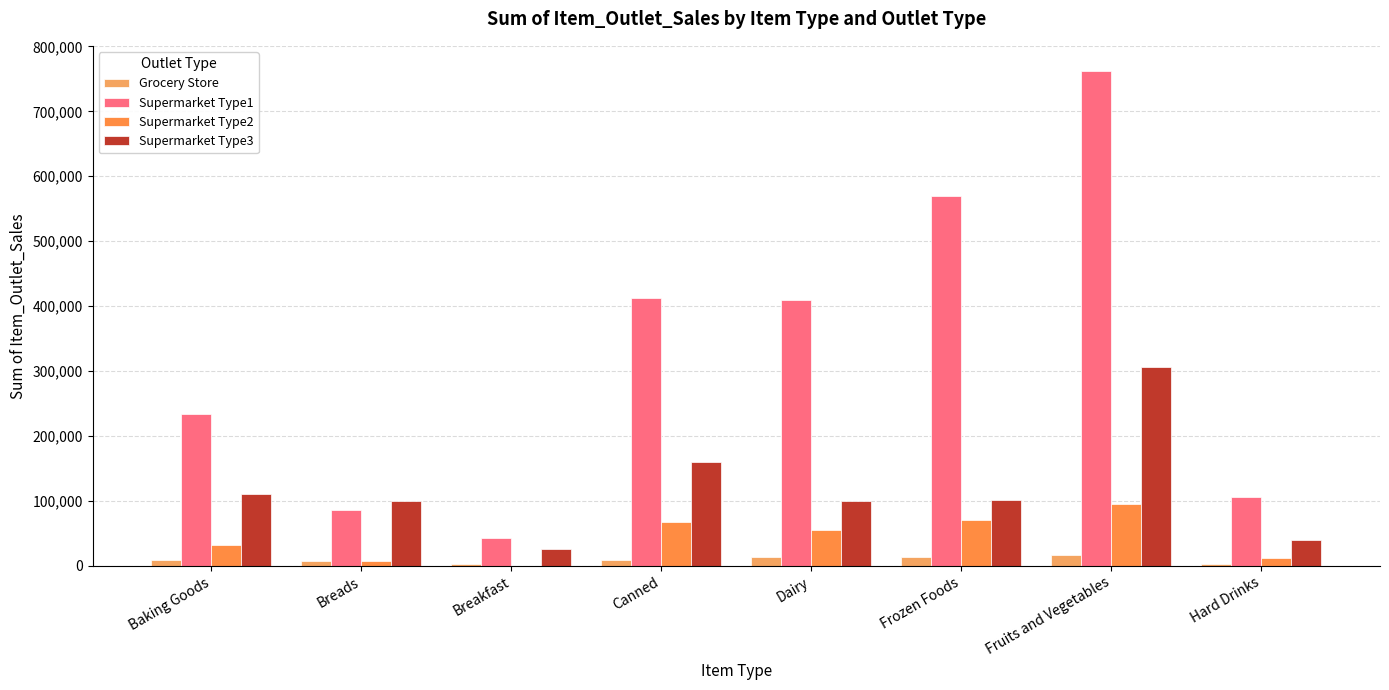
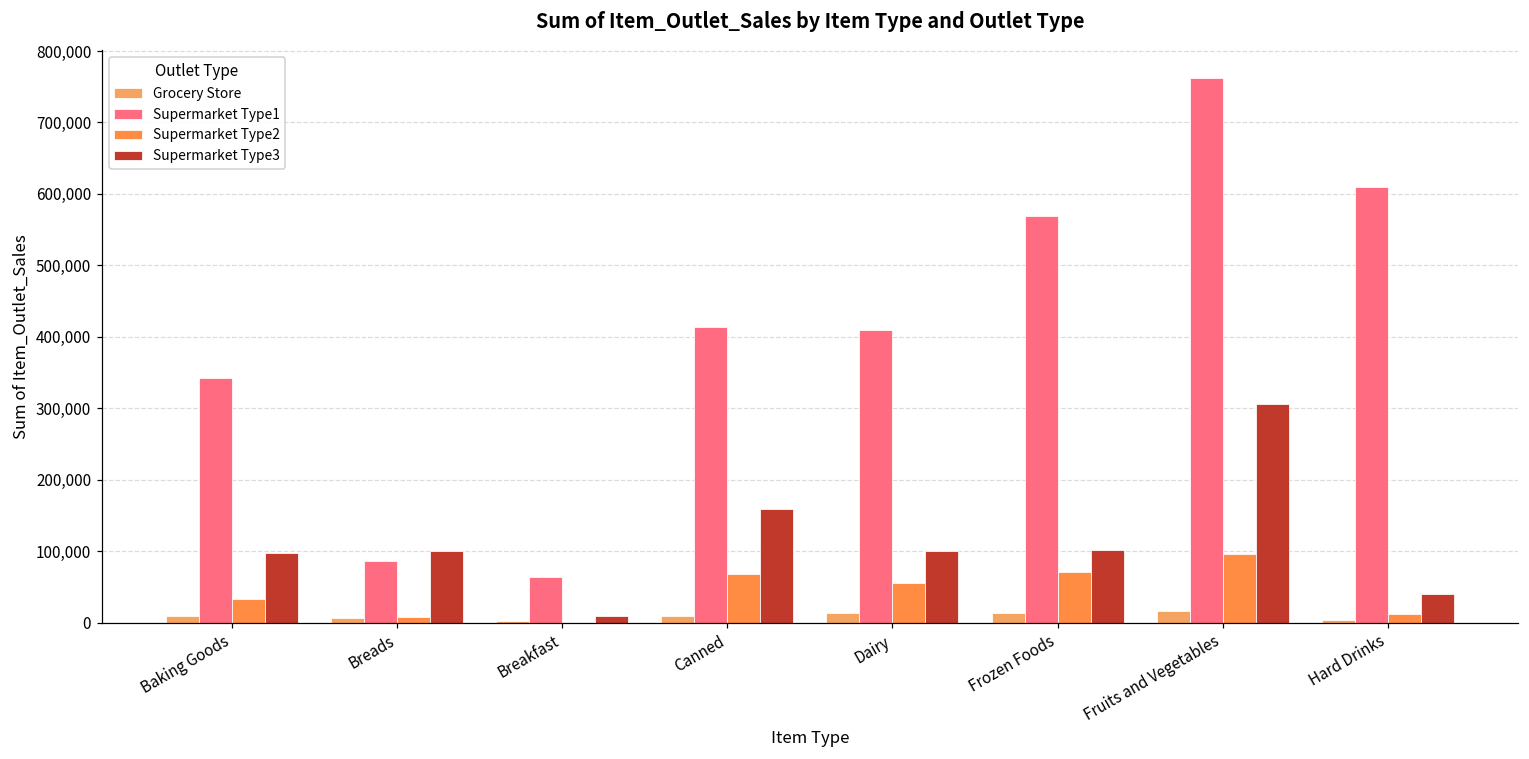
Supermarket Type1, Baking Goods: 230,000 -> 340,000
Supermarket Type3, Baking Goods: 110,000 -> 100,000
Supermarket Type1, Breakfast: 40,000 -> 60,000
Supermarket Type3, Breakfast: 30,000 -> 10,000
Supermarket Type1, Hard Drinks: 110,000 -> 610,000
